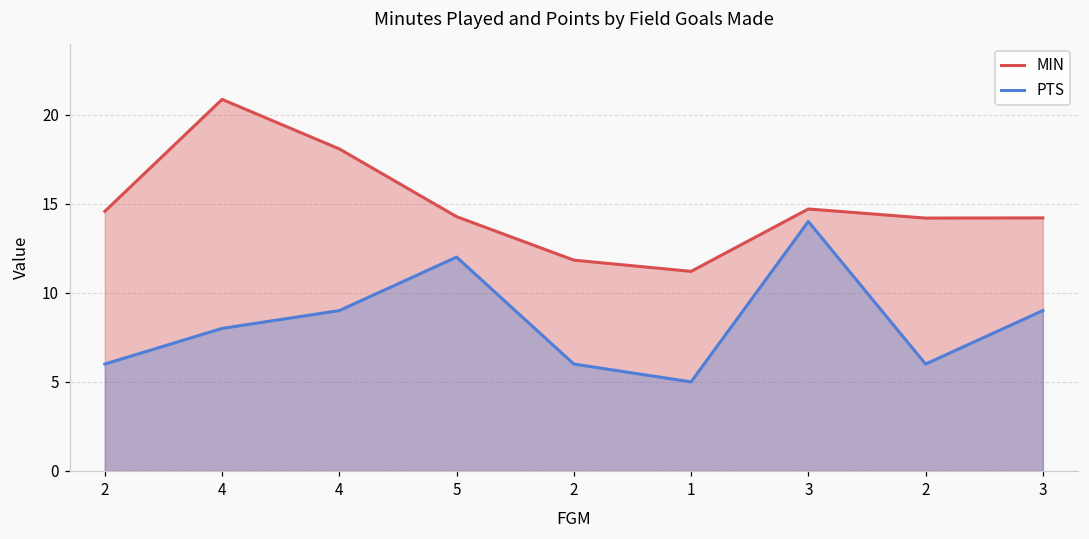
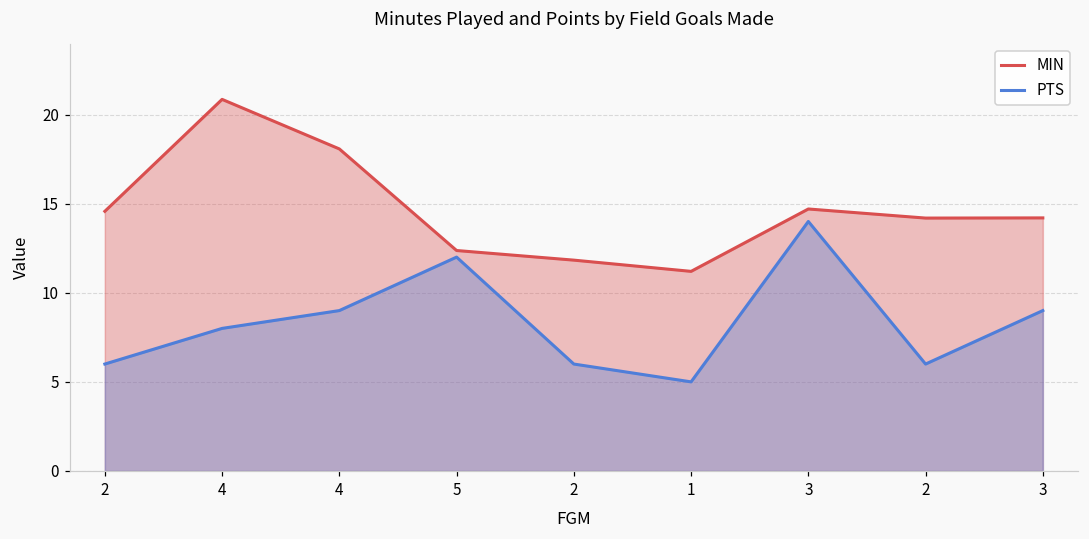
MIN, 5: 14.3 -> 12.4
